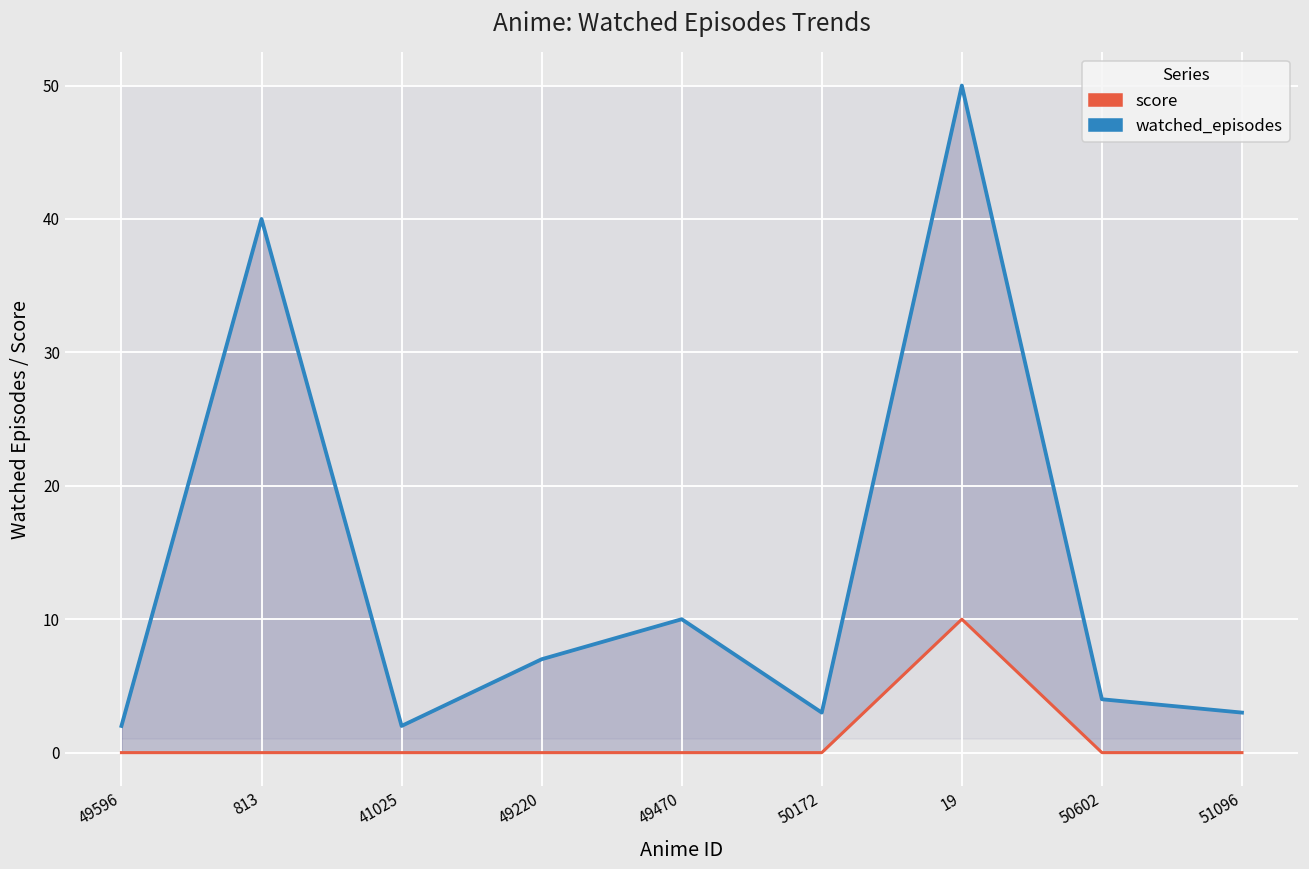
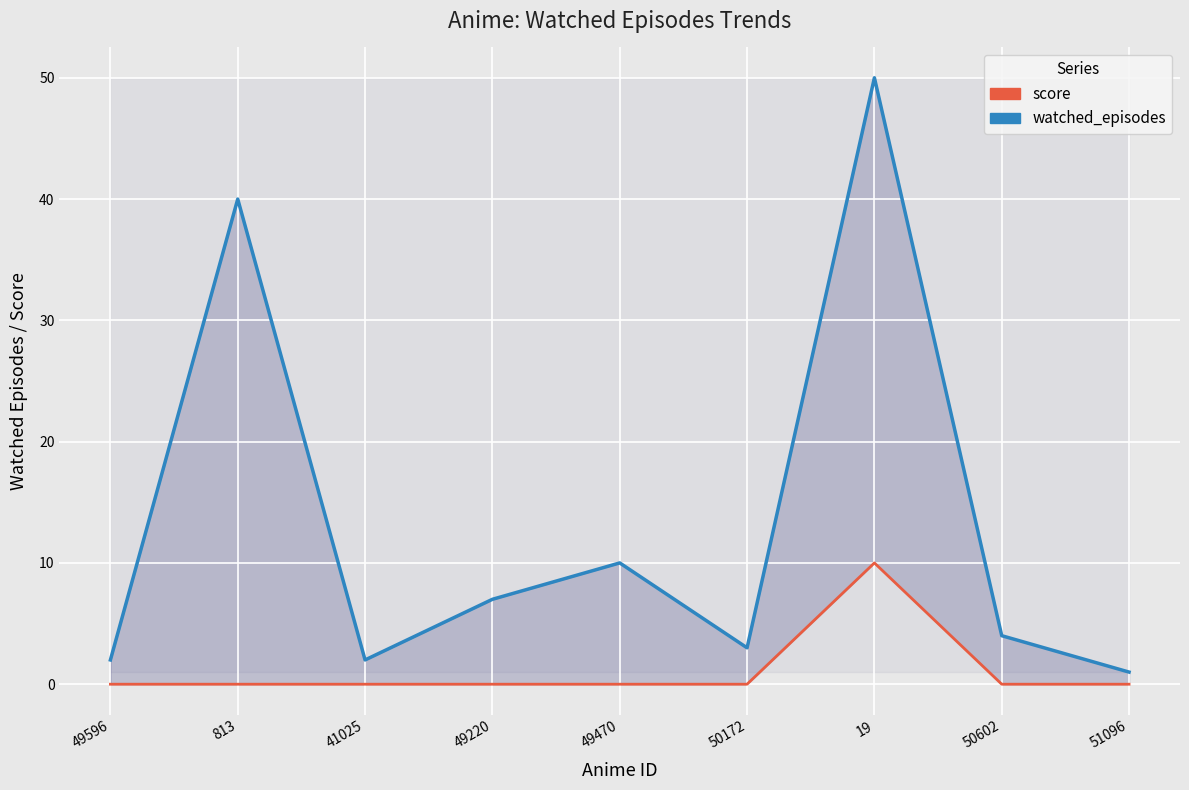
watched_episodes, 51096: 3 -> 1
